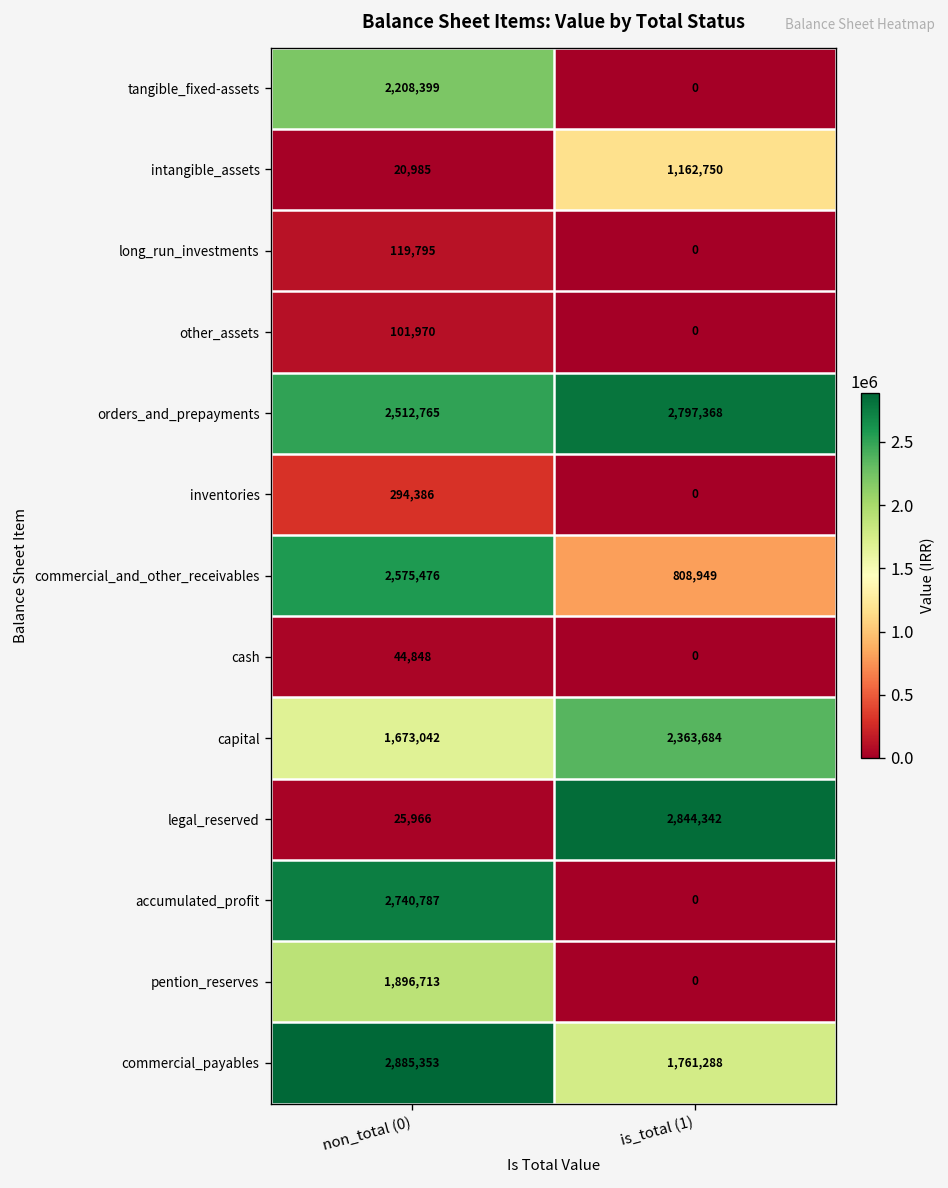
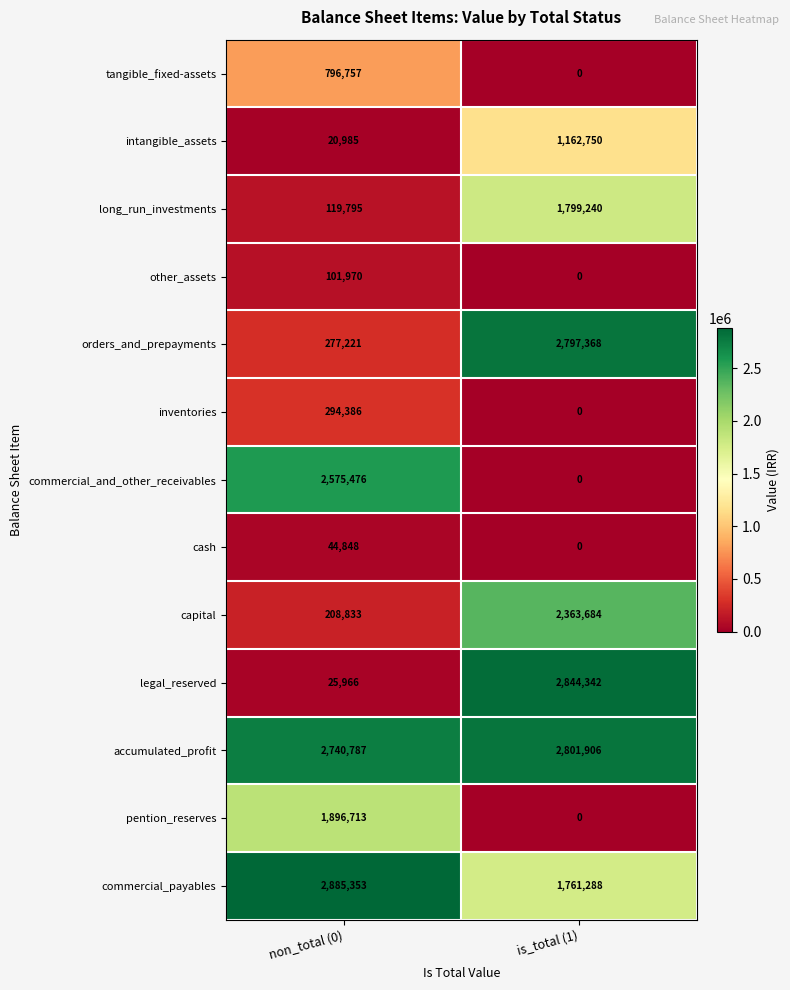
tangible_fixed-assets, non_total (0): 2,208,399 -> 796,757
long_run_investments, is_total (1): 0 -> 1,799,240
orders_and_prepayments, non_total (0): 2,512,765 -> 277,221
commercial_and_other_receivables, is_total (1): 808,949 -> 0
capital, non_total (0): 1,673,042 -> 208,833
accumulated_profit, is_total (1): 0 -> 2,801,906
